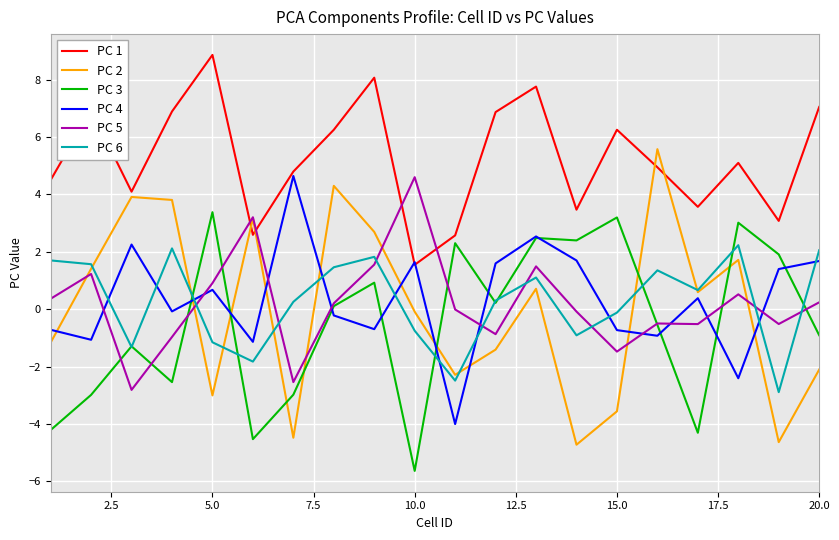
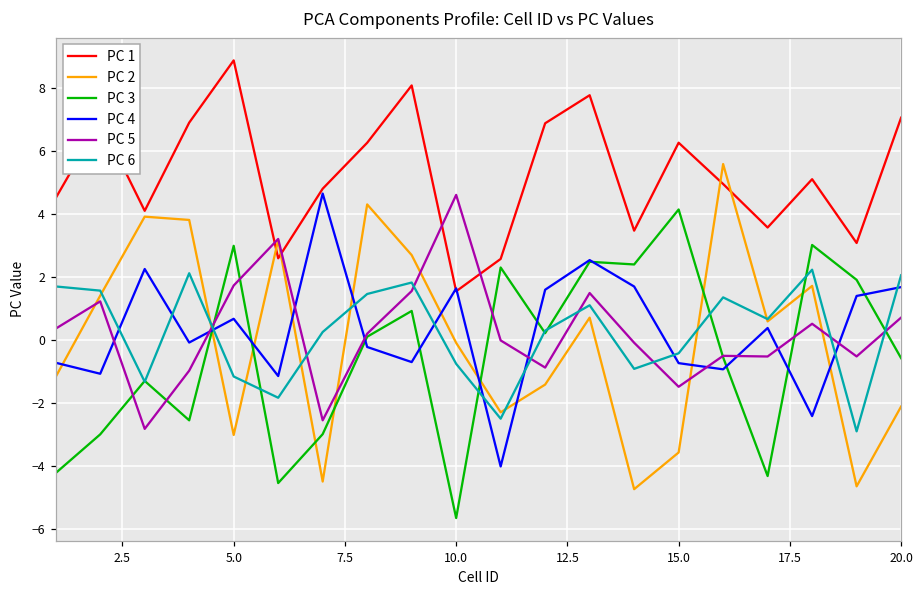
PC 3, 5.0: 3.4 -> 3.0
PC 5, 5.0: 0.9 -> 1.7
PC 3, 15.0: 3.2 -> 4.1
PC 6, 15.0: -0.1 -> -0.4
PC 3, 20.0: -0.9 -> -0.6
PC 5, 20.0: 0.2 -> 0.7
